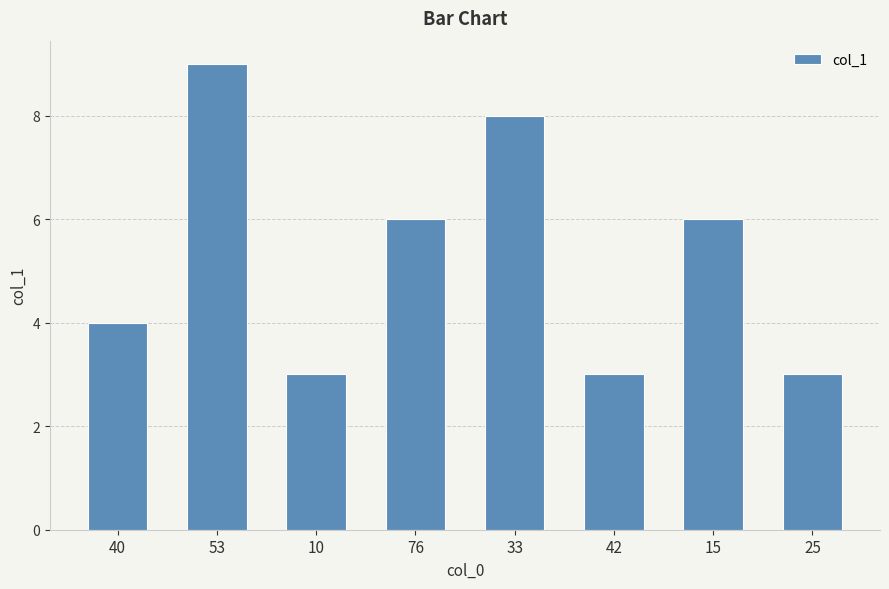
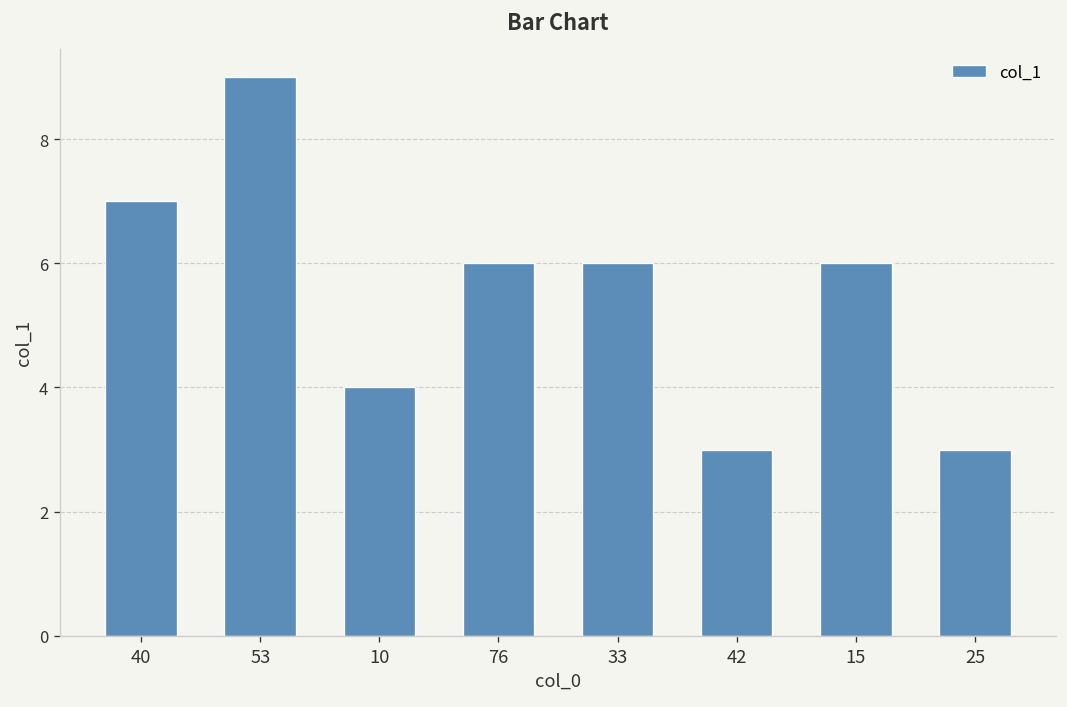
40: 4 -> 7
10: 3 -> 4
33: 8 -> 6
